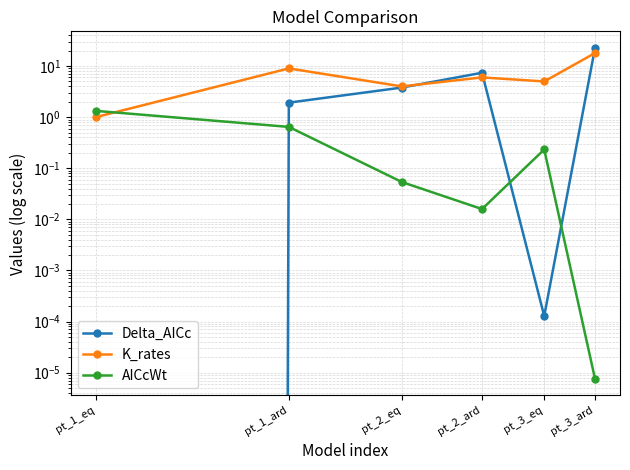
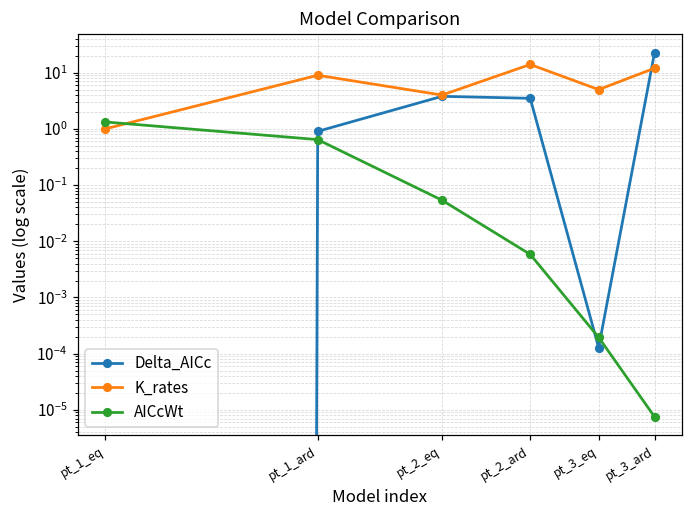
Delta_AICc, pt_1_ard: 1.9 -> 0.9
Delta_AICc, pt_2_ard: 7 -> 3
K_rates, pt_2_ard: 6 -> 14
AICcWt, pt_2_ard: 0.016 -> 0.006
AICcWt, pt_3_eq: 0.2 -> 0.00020
K_rates, pt_3_ard: 18 -> 12
